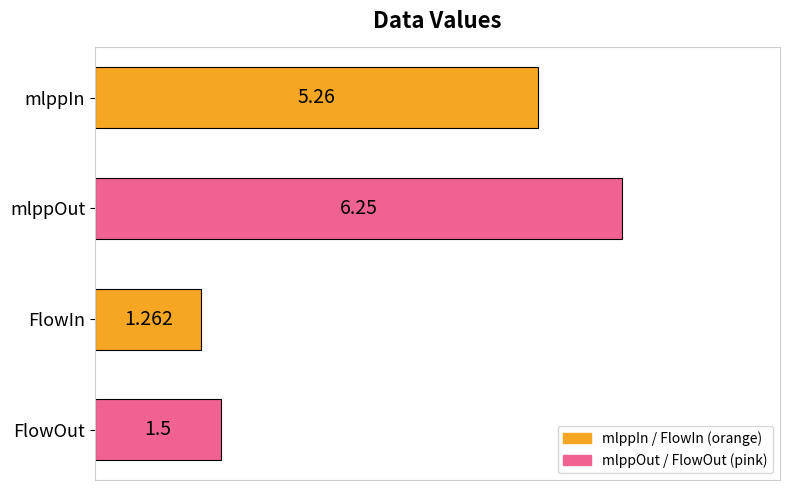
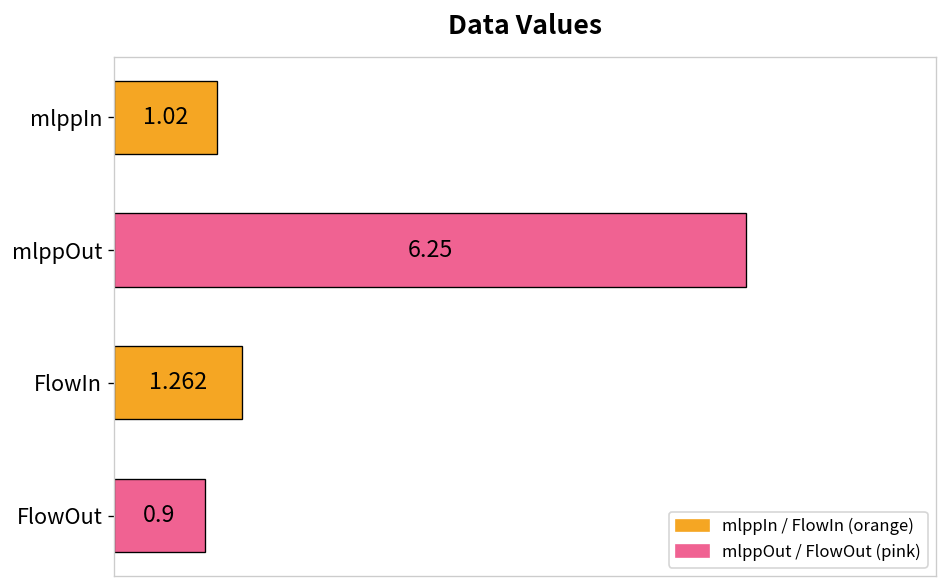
mlppIn: 5.26 -> 1.02
FlowOut: 1.5 -> 0.9
